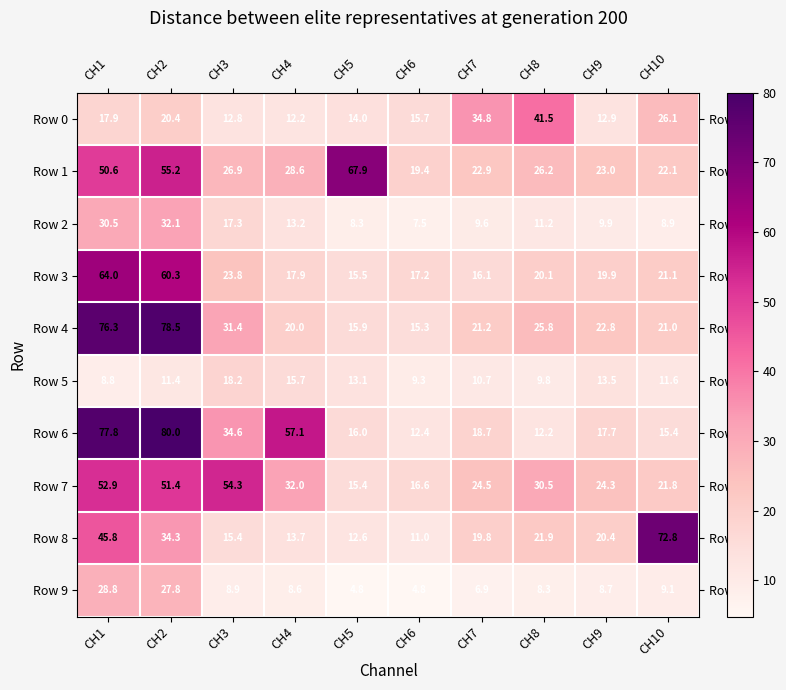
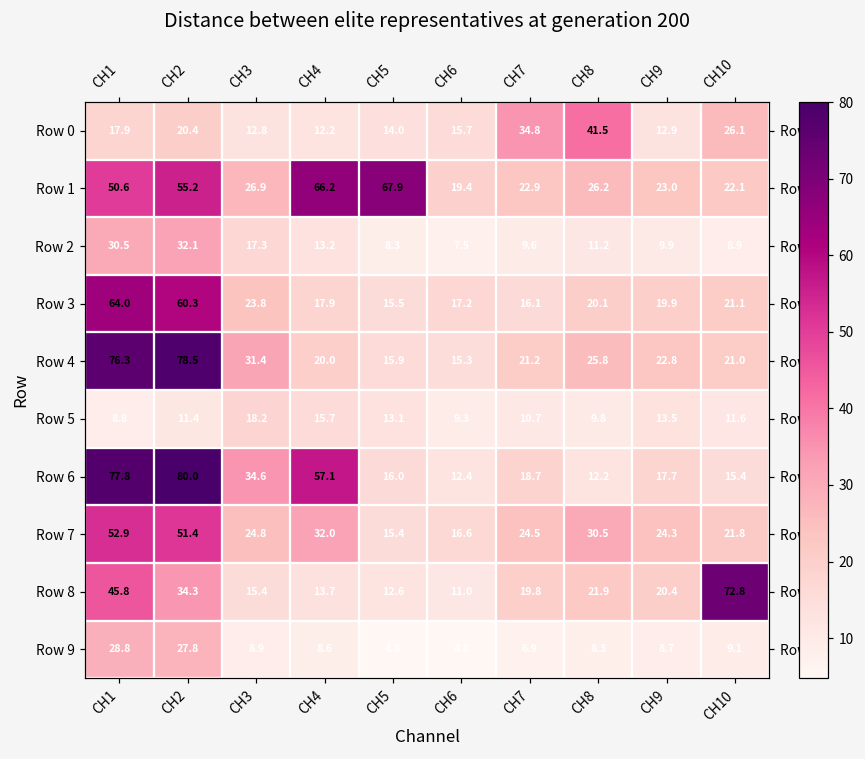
Row 1, CH4: 28.6 -> 66.2
Row 7, CH3: 54.3 -> 24.8
